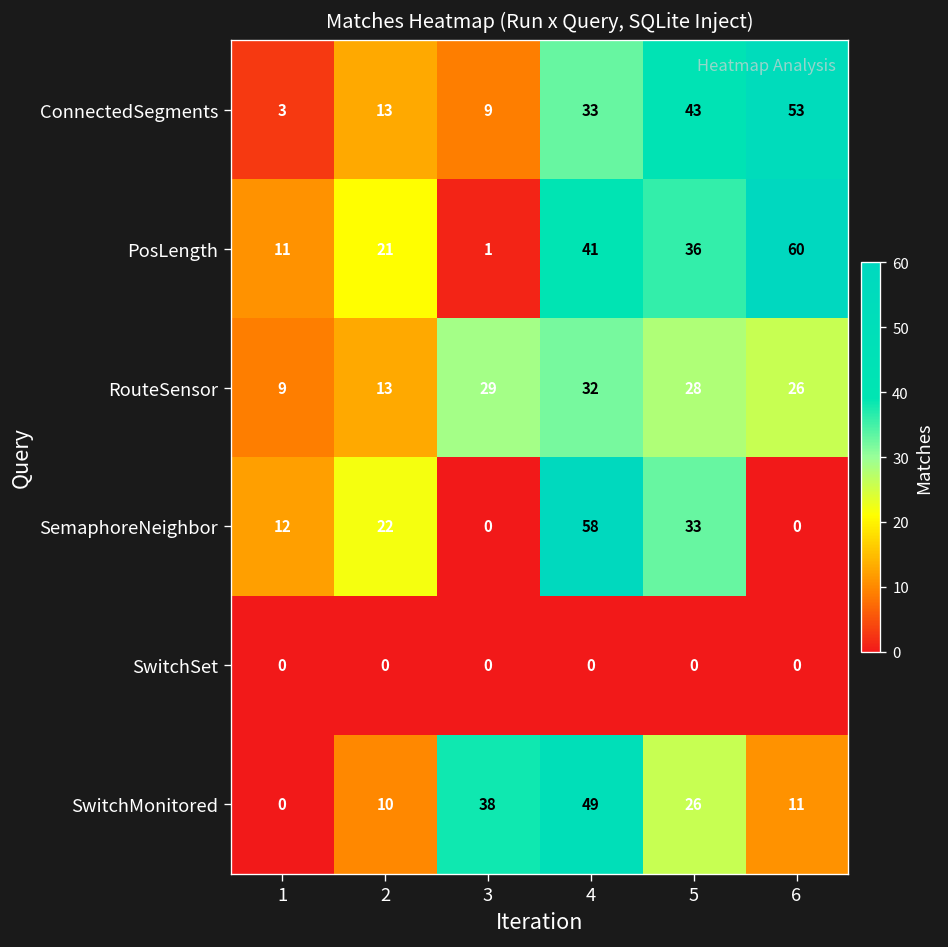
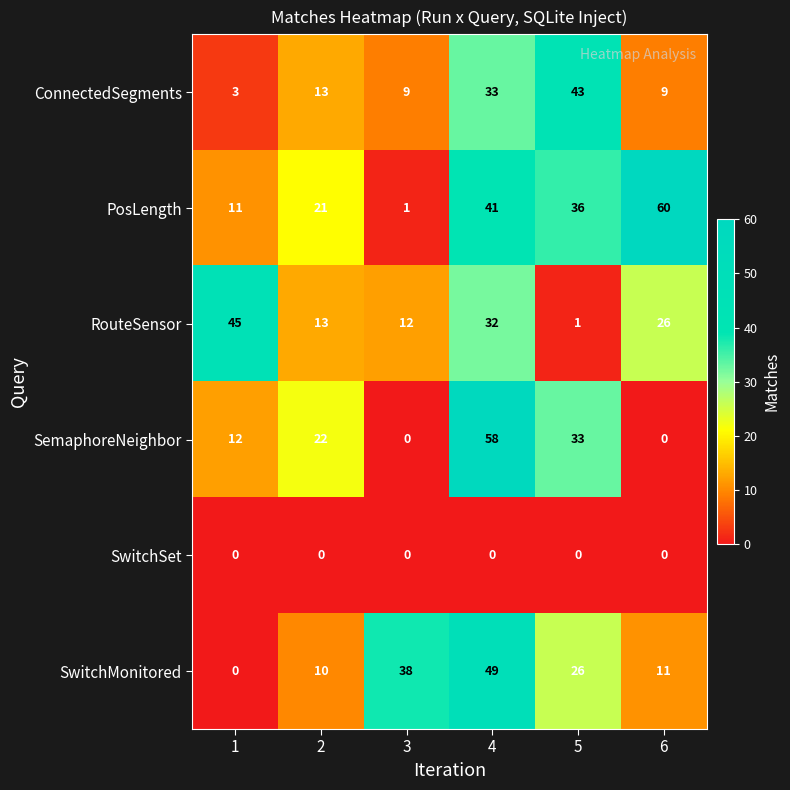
ConnectedSegments, 6: 53 -> 9
RouteSensor, 1: 9 -> 45
RouteSensor, 3: 29 -> 12
RouteSensor, 5: 28 -> 1
